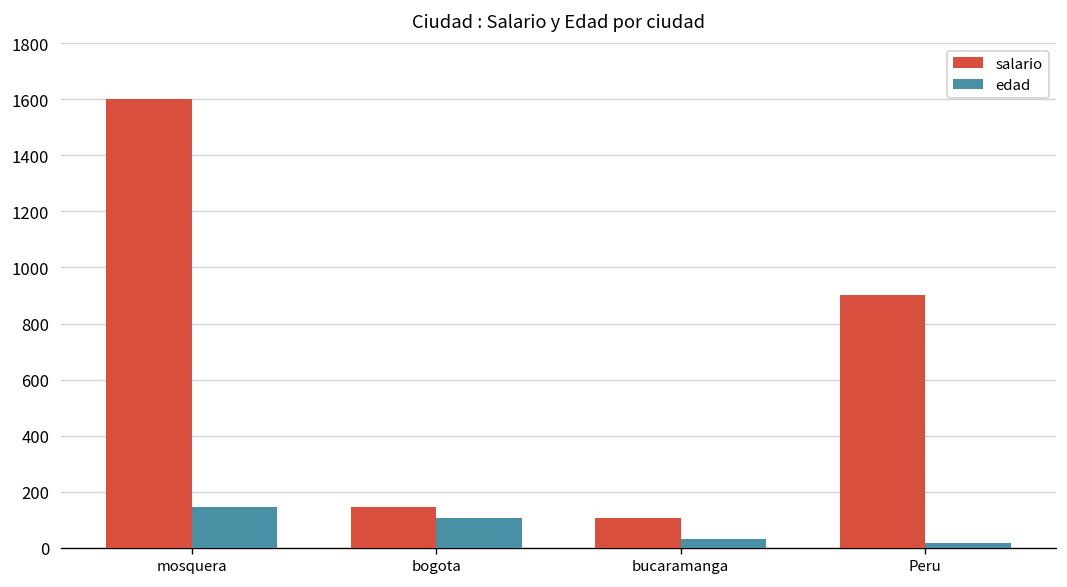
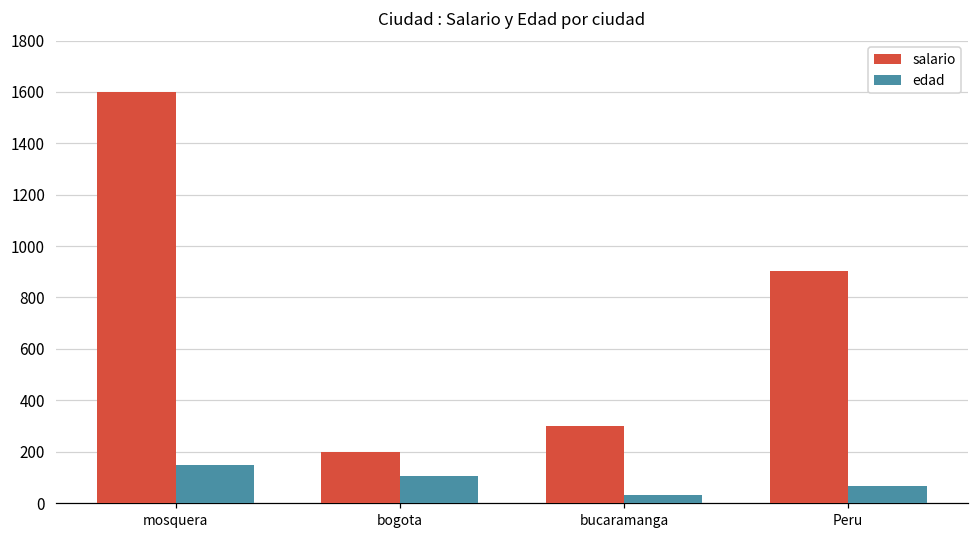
salario, bogota: 140 -> 200
salario, bucaramanga: 110 -> 300
edad, Peru: 20 -> 70
